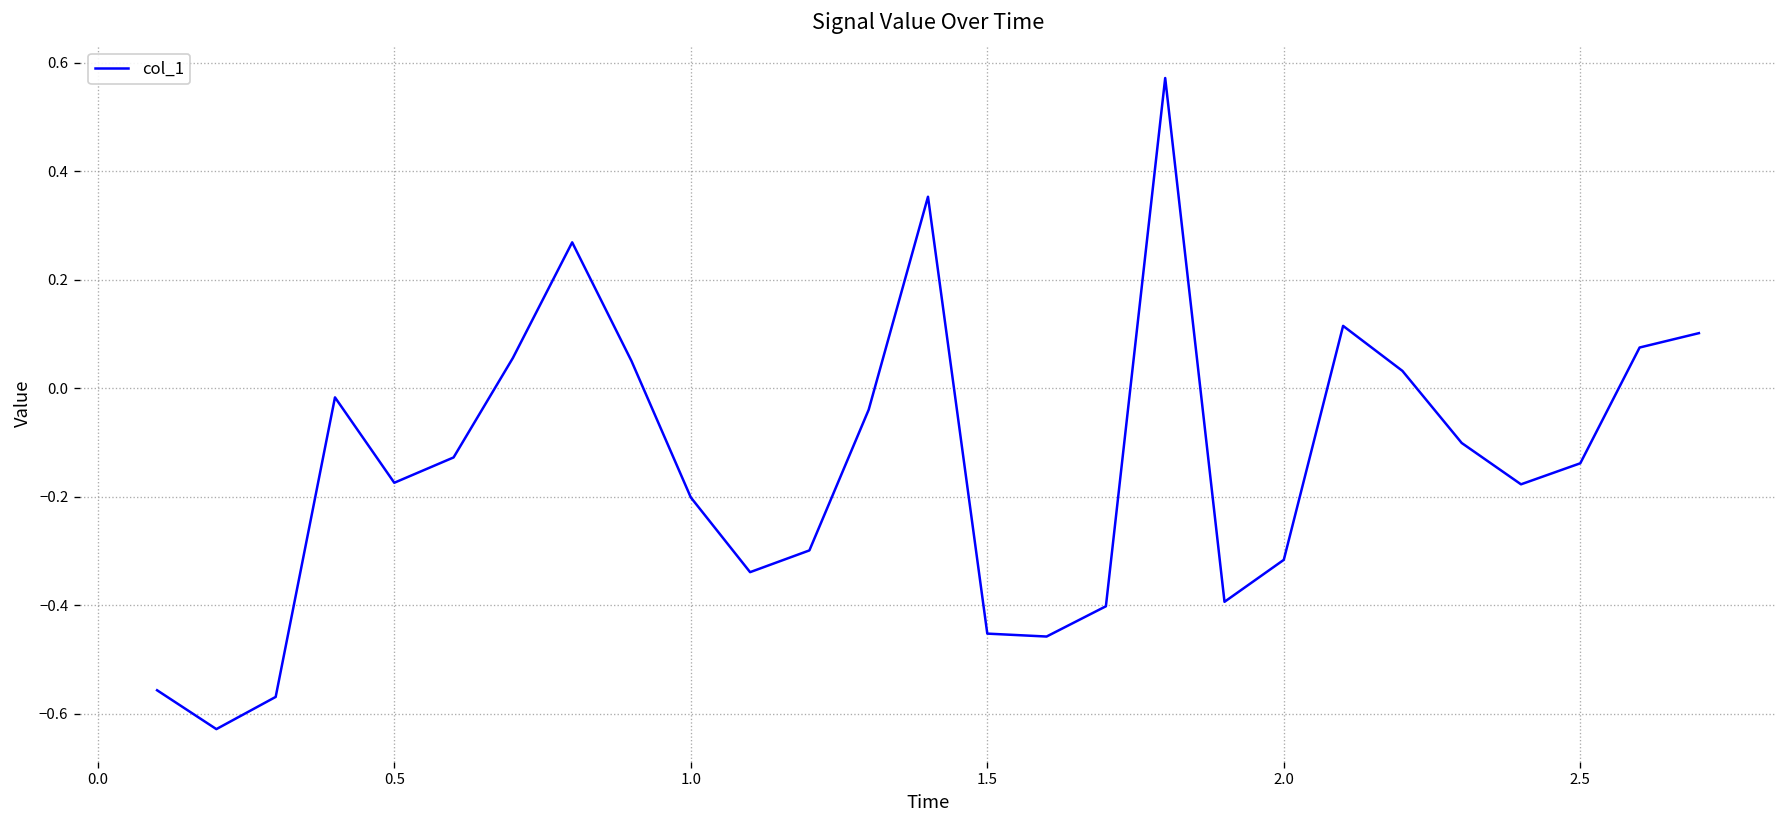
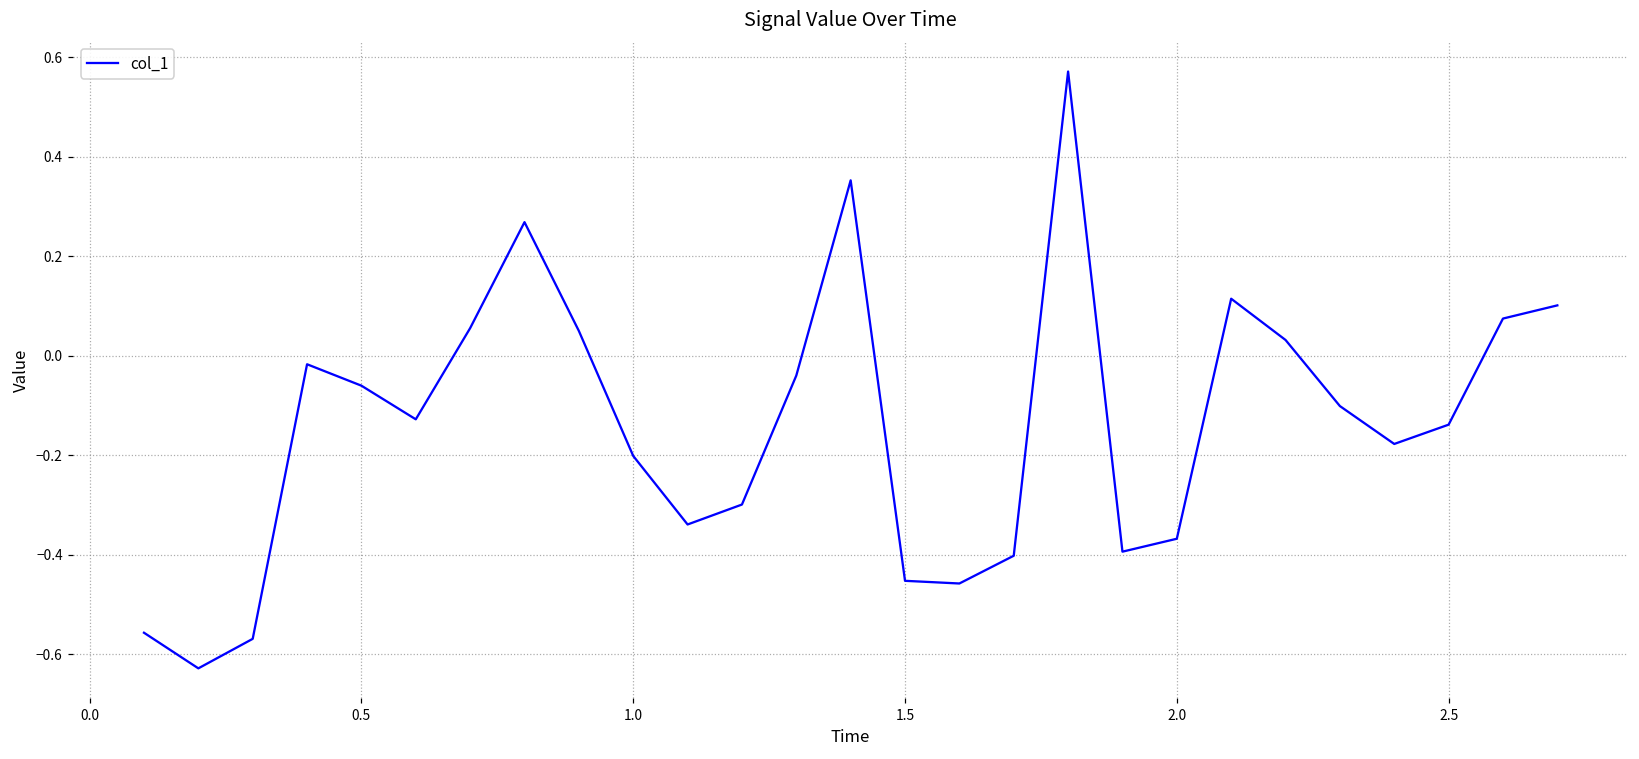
0.5: -0.17 -> -0.06
2.0: -0.32 -> -0.37
